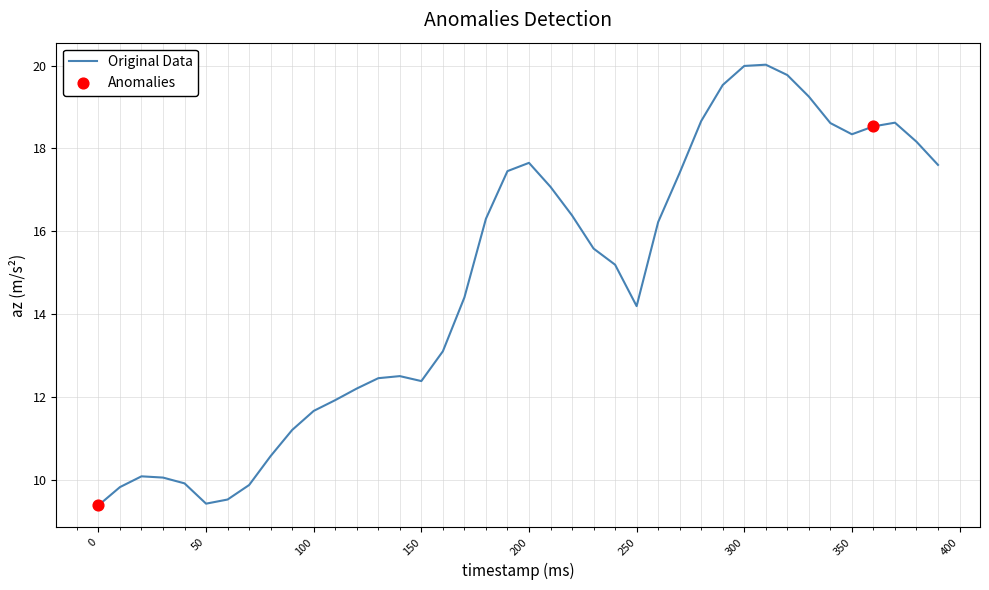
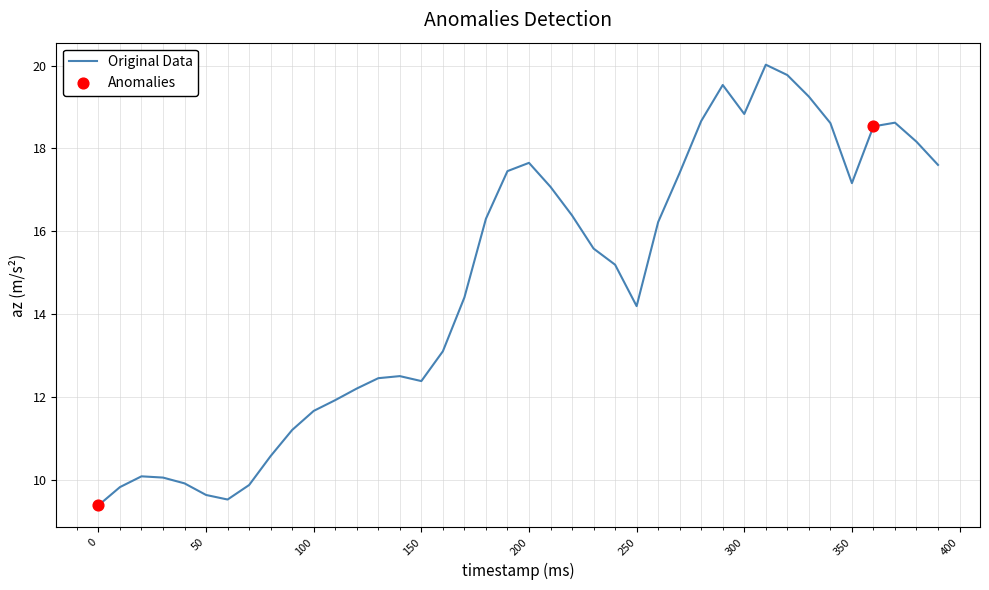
Original Data, 50: 9.4 -> 9.6
Original Data, 300: 20.0 -> 18.8
Original Data, 350: 18.3 -> 17.2
